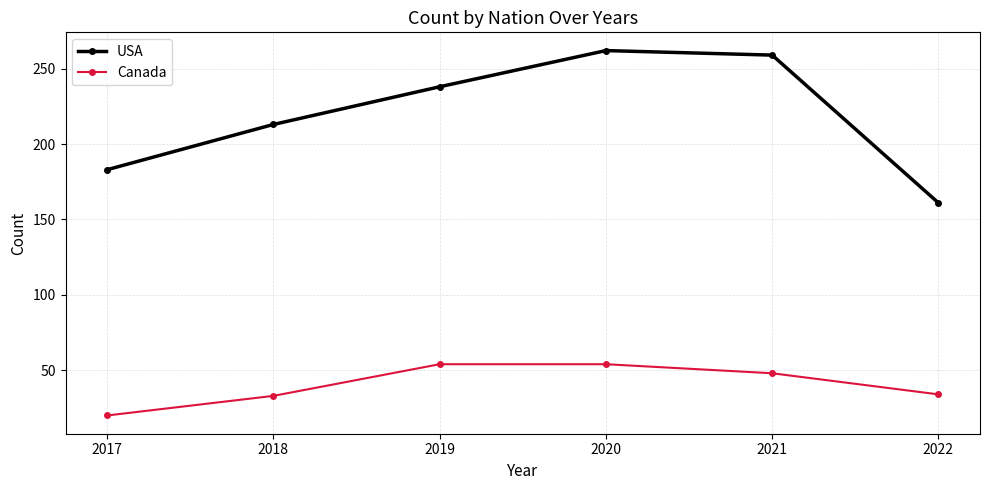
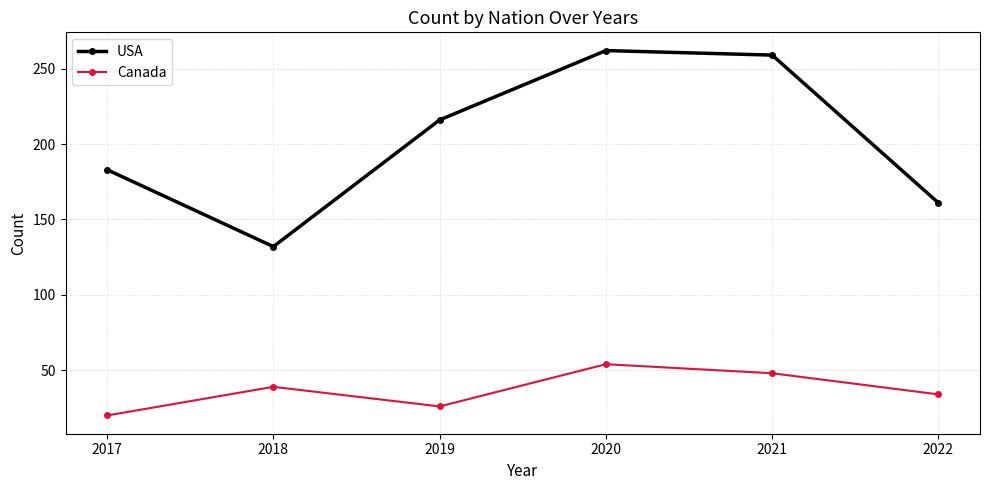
USA, 2018: 213 -> 132
Canada, 2018: 33 -> 39
USA, 2019: 238 -> 216
Canada, 2019: 54 -> 26
